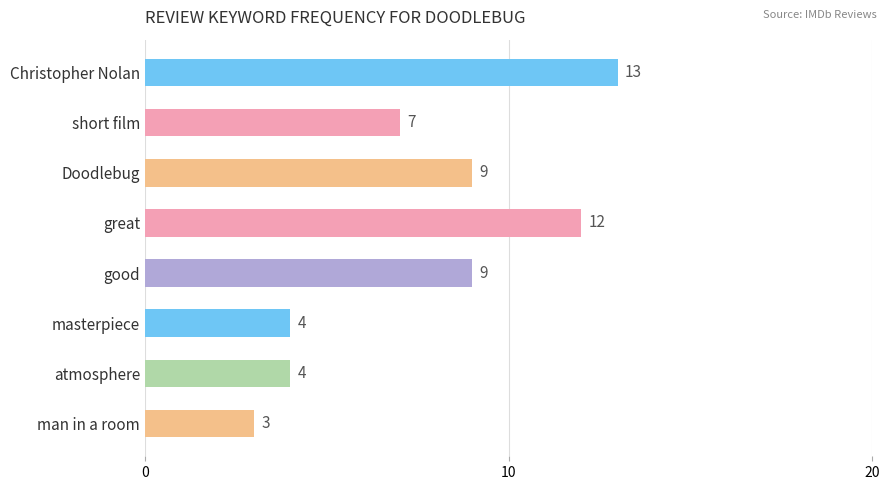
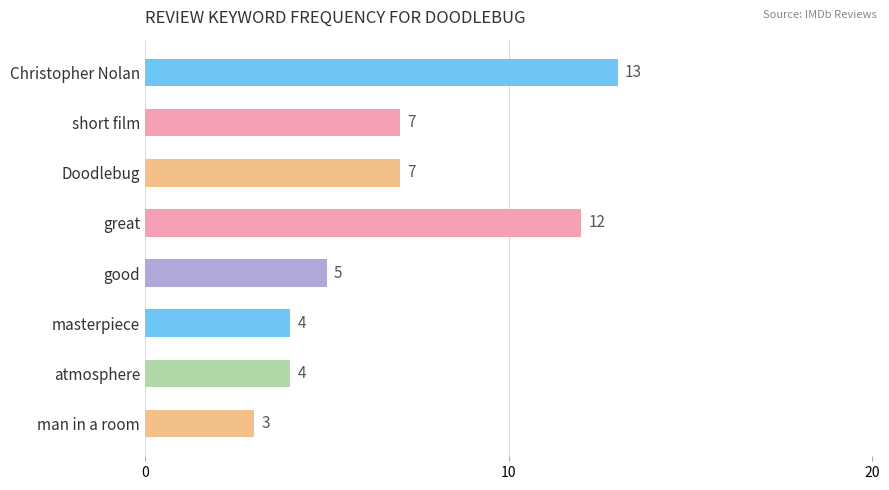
Doodlebug: 9 -> 7
good: 9 -> 5
